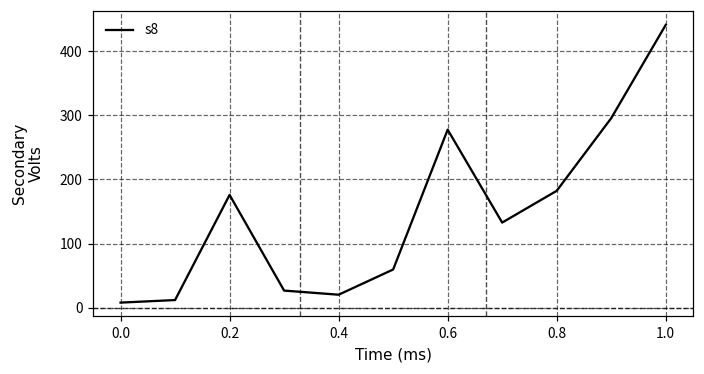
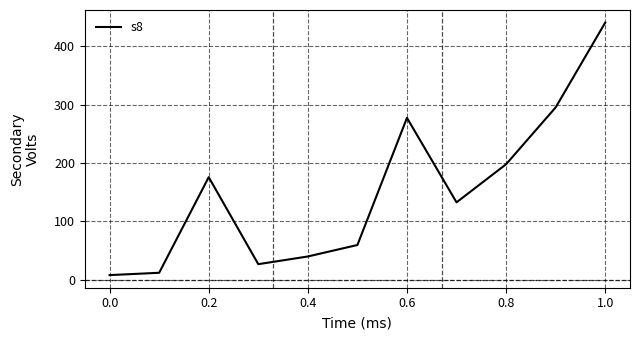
0.4: 20 -> 40
0.8: 180 -> 200
